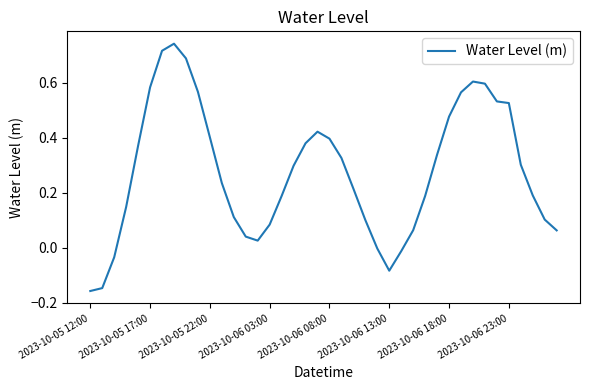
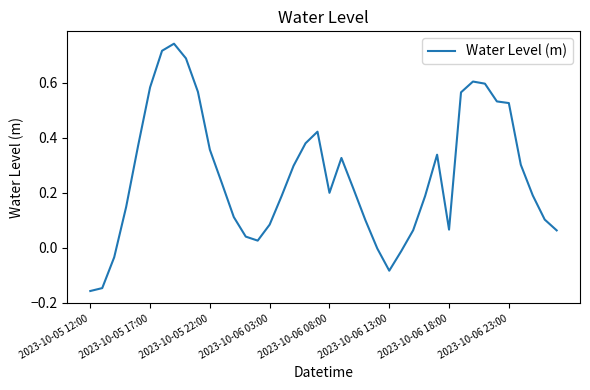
2023-10-05 22:00: 0.40 -> 0.36
2023-10-06 08:00: 0.40 -> 0.20
2023-10-06 18:00: 0.48 -> 0.07
